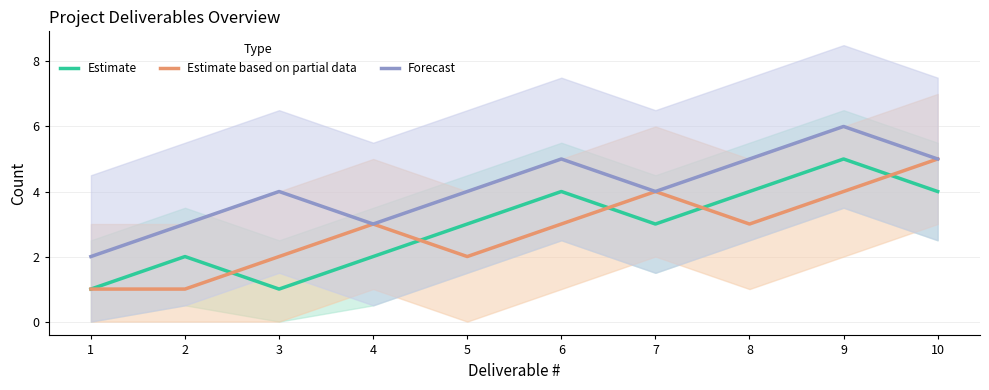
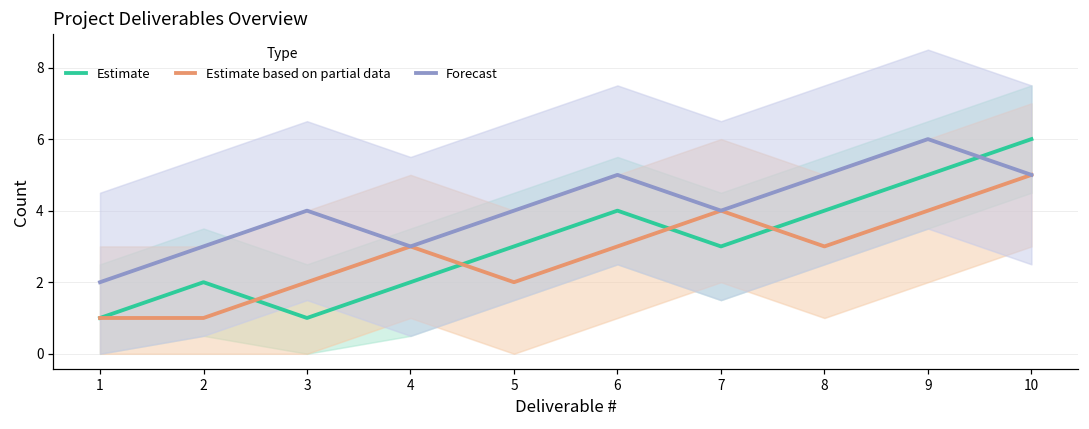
Estimate, 10: 4 -> 6
